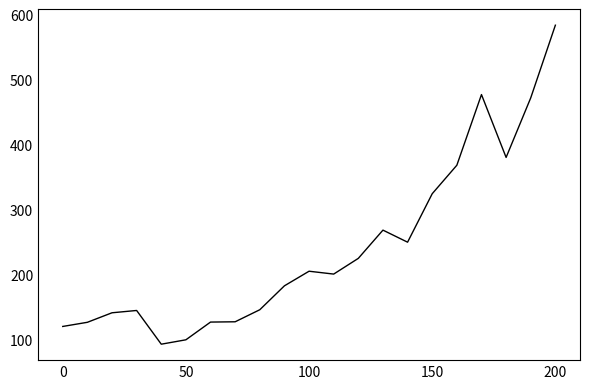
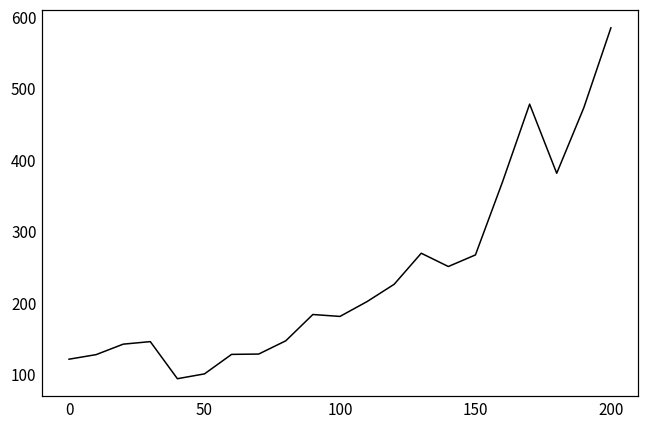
100: 210 -> 180
150: 320 -> 270
